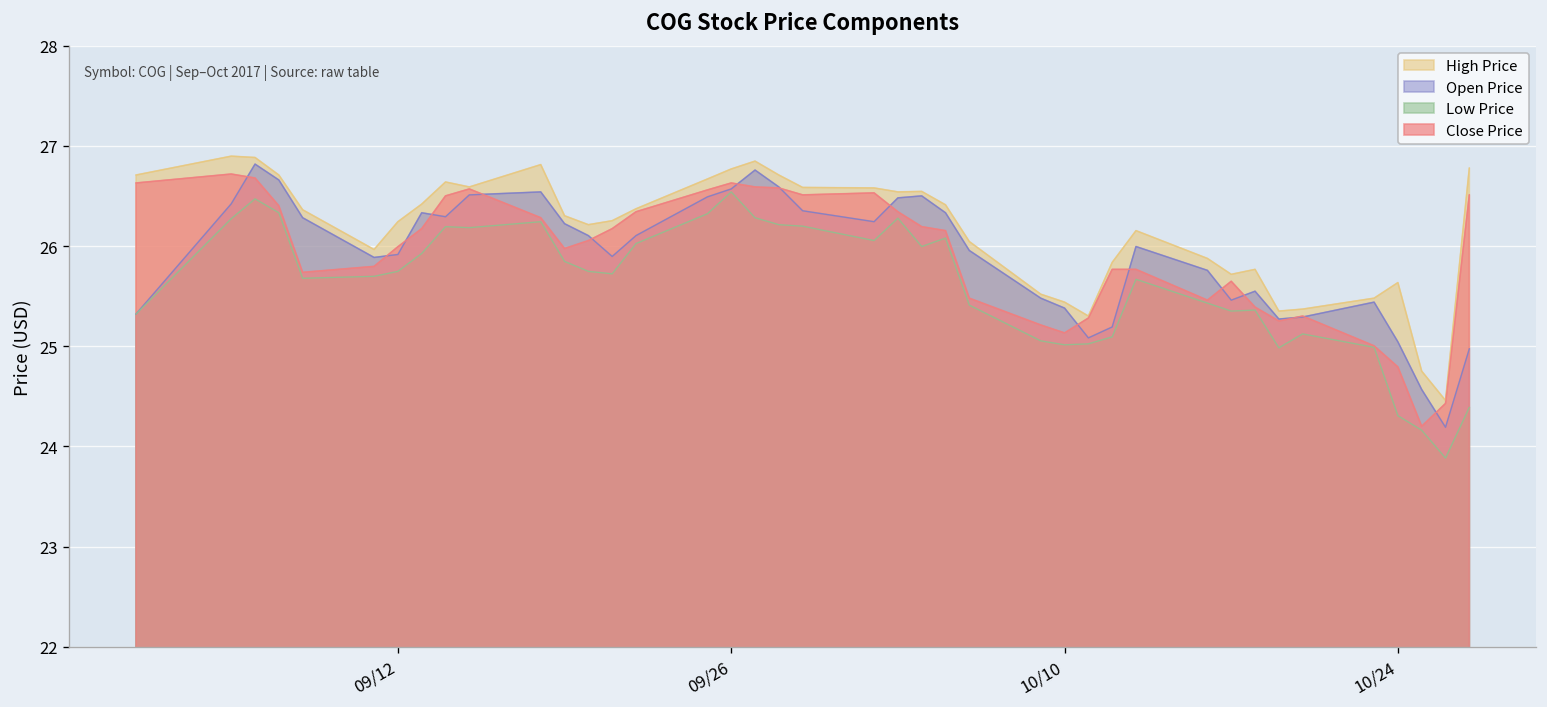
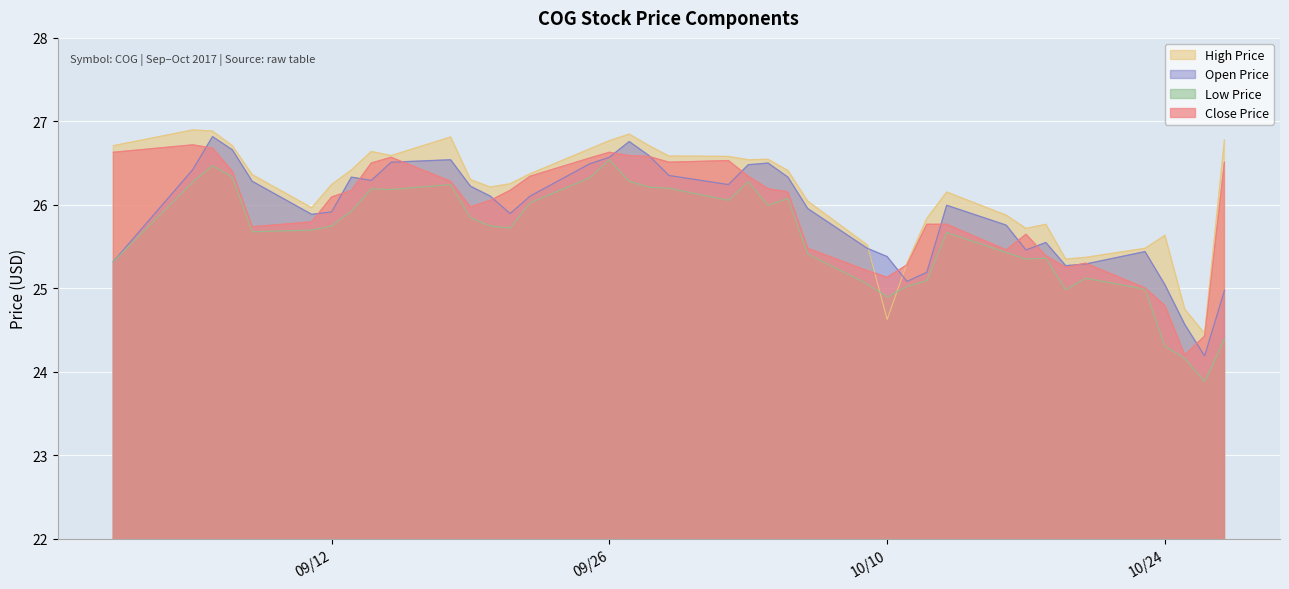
Close Price, 09/12: 26.0 -> 26.1
High Price, 10/10: 25.4 -> 24.6
Low Price, 10/10: 25.0 -> 24.9
